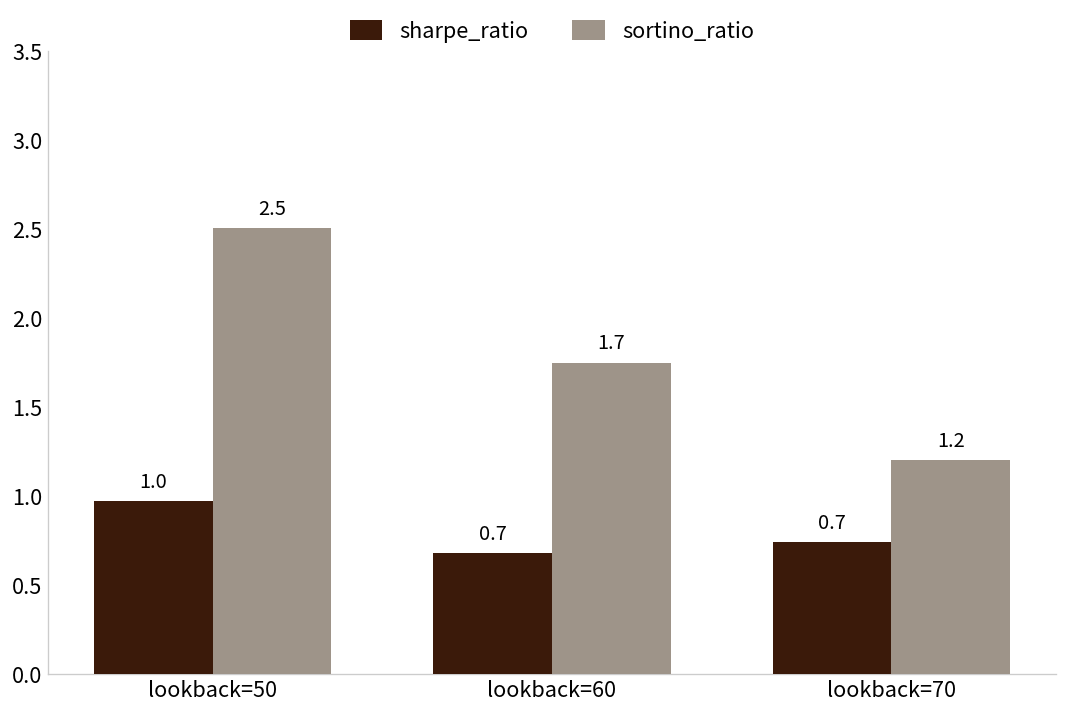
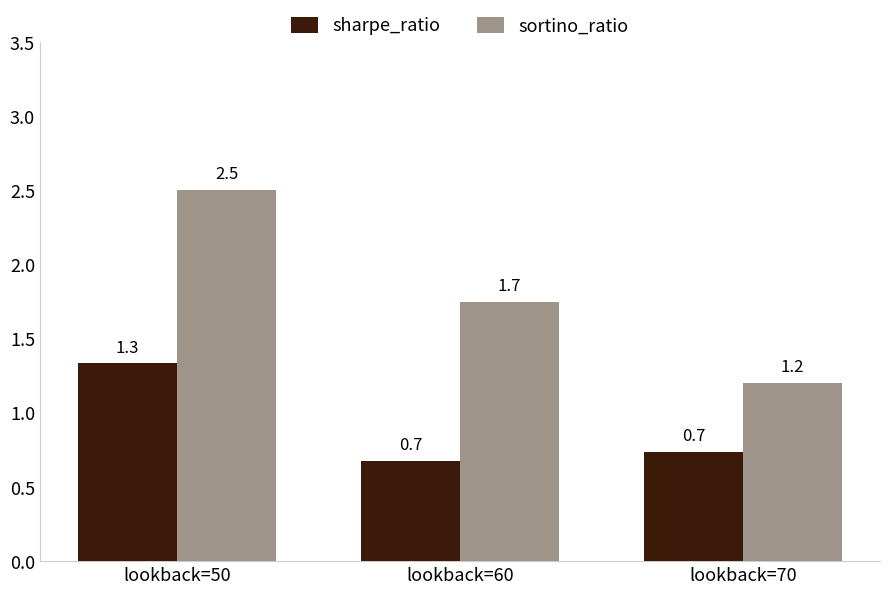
sharpe_ratio, lookback=50: 1.0 -> 1.3
